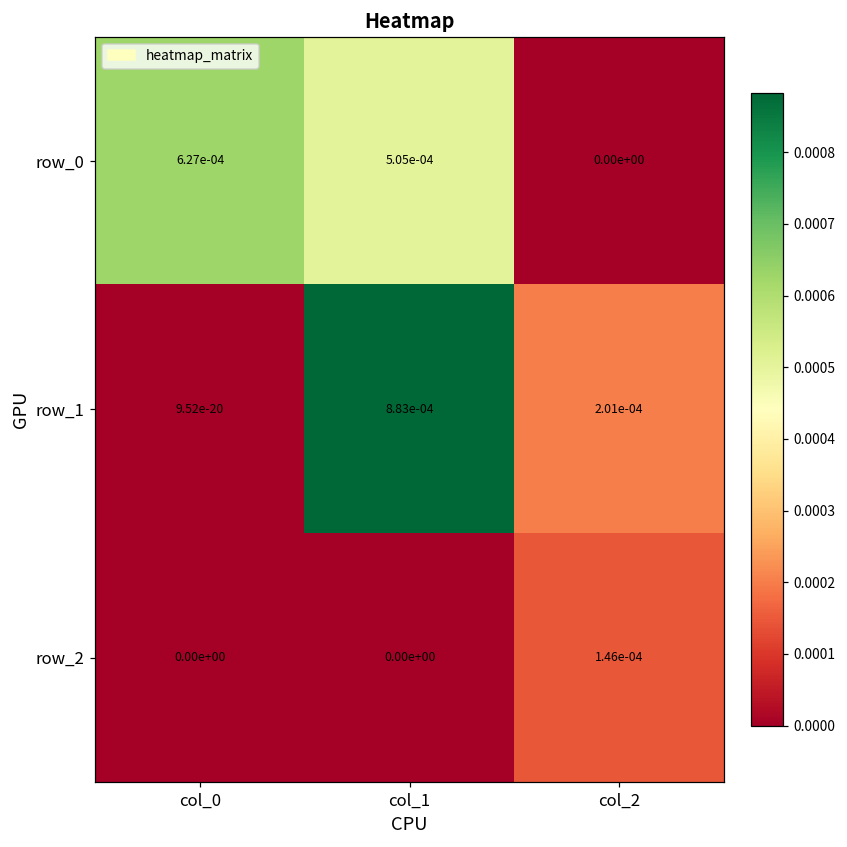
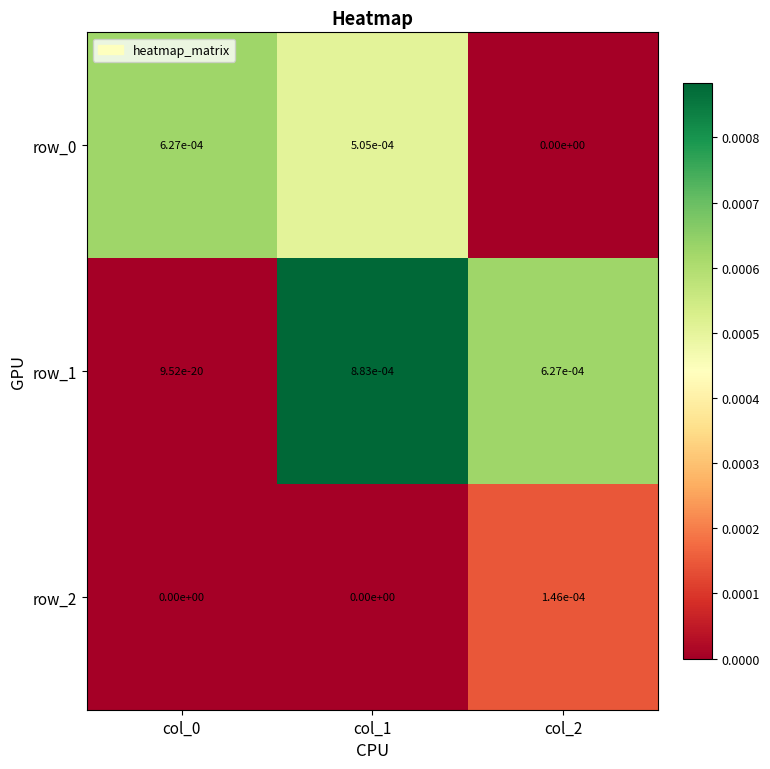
row_1, col_2: 2.01e-04 -> 6.27e-04
